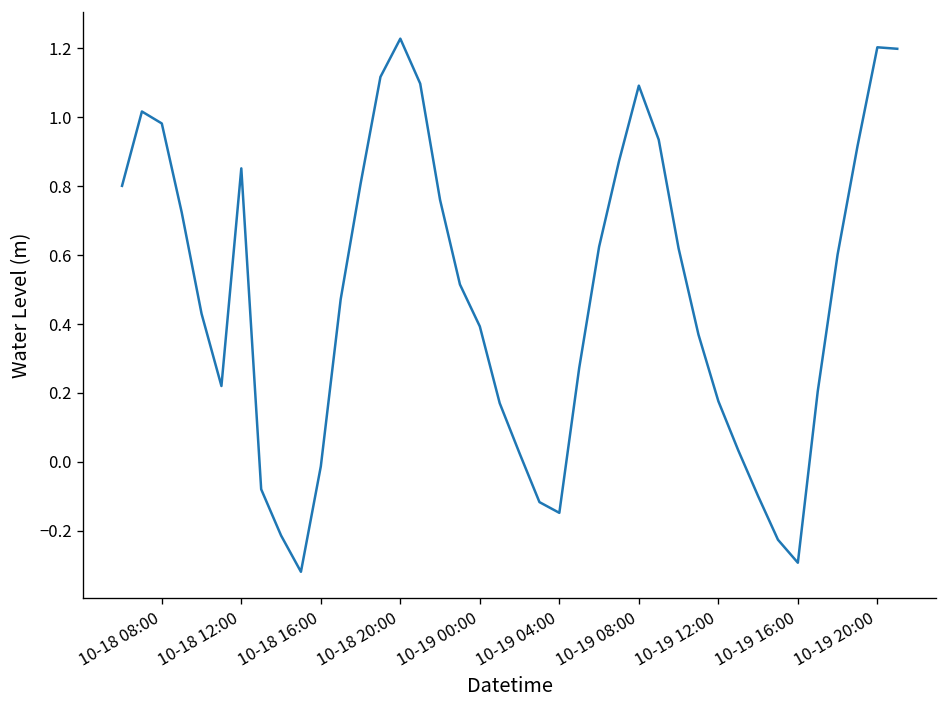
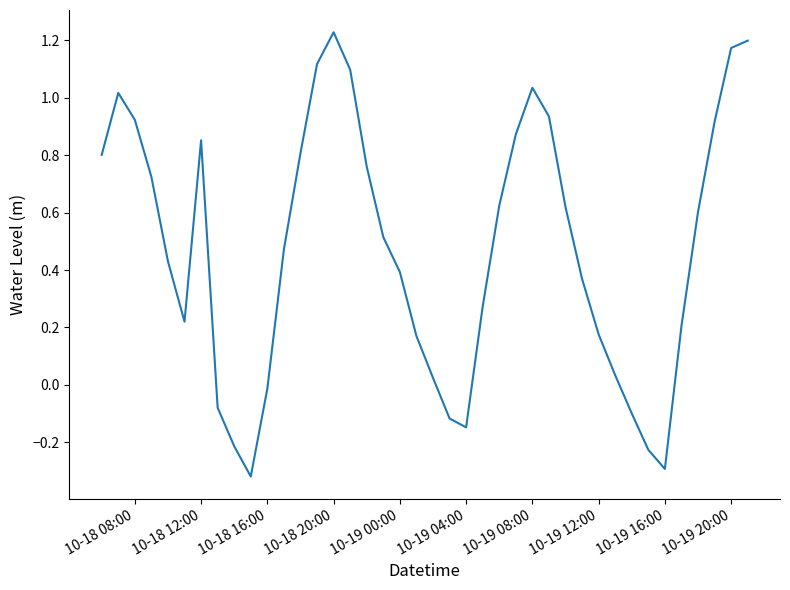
10-18 08:00: 0.98 -> 0.92
10-19 08:00: 1.09 -> 1.03
10-19 20:00: 1.20 -> 1.17
